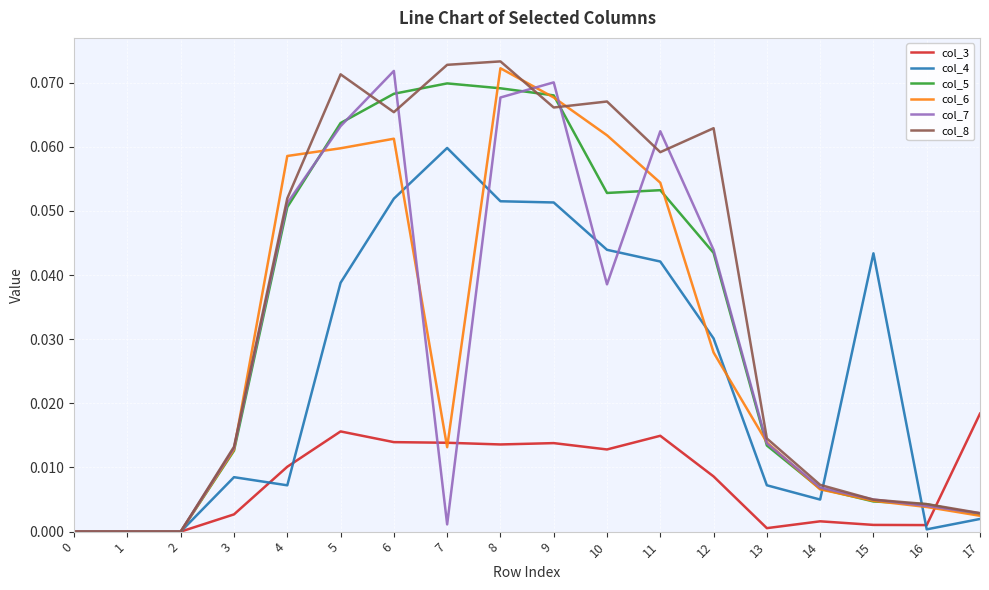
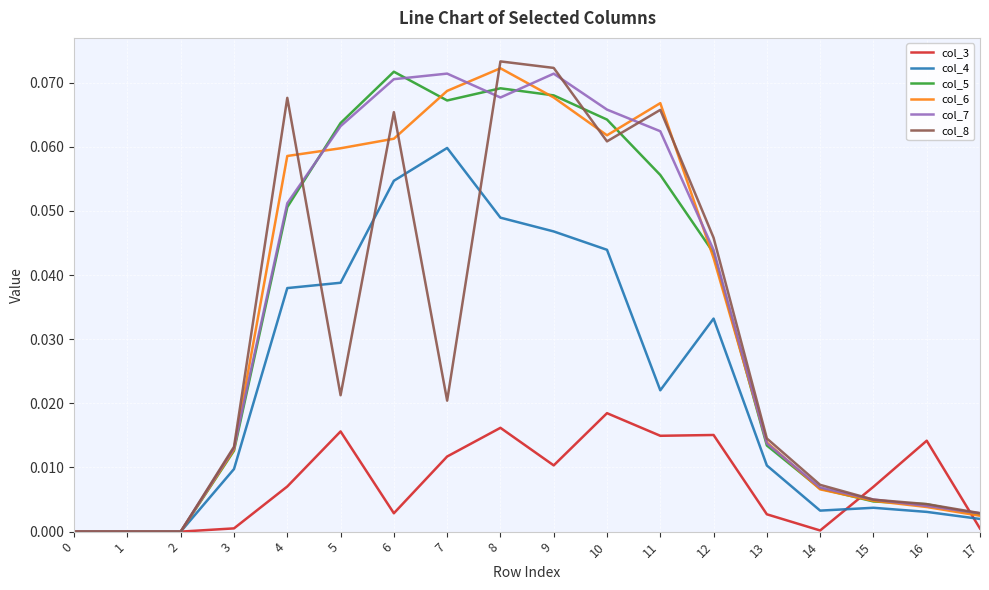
col_3, 3: 0.003 -> 0.001
col_4, 3: 0.008 -> 0.010
col_3, 4: 0.010 -> 0.007
col_4, 4: 0.007 -> 0.038
col_8, 4: 0.052 -> 0.068
col_8, 5: 0.071 -> 0.021
col_3, 6: 0.014 -> 0.003
col_4, 6: 0.052 -> 0.055
col_5, 6: 0.068 -> 0.072
col_7, 6: 0.072 -> 0.071
col_3, 7: 0.014 -> 0.012
col_5, 7: 0.070 -> 0.067
col_6, 7: 0.013 -> 0.069
col_7, 7: 0.001 -> 0.071
col_8, 7: 0.073 -> 0.020
col_3, 8: 0.014 -> 0.016
col_4, 8: 0.052 -> 0.049
col_3, 9: 0.014 -> 0.010
col_4, 9: 0.051 -> 0.047
col_7, 9: 0.070 -> 0.071
col_8, 9: 0.066 -> 0.072
col_3, 10: 0.013 -> 0.018
col_5, 10: 0.053 -> 0.064
col_7, 10: 0.039 -> 0.066
col_8, 10: 0.067 -> 0.061
col_4, 11: 0.042 -> 0.022
col_5, 11: 0.053 -> 0.056
col_6, 11: 0.054 -> 0.067
col_8, 11: 0.059 -> 0.066
col_3, 12: 0.009 -> 0.015
col_4, 12: 0.030 -> 0.033
col_6, 12: 0.028 -> 0.043
col_8, 12: 0.063 -> 0.046
col_3, 13: 0.001 -> 0.003
col_4, 13: 0.007 -> 0.010
col_3, 14: 0.002 -> 0.000
col_4, 14: 0.005 -> 0.003
col_3, 15: 0.001 -> 0.007
col_4, 15: 0.043 -> 0.004
col_3, 16: 0.001 -> 0.014
col_4, 16: 0.000 -> 0.003
col_3, 17: 0.018 -> 0.000
